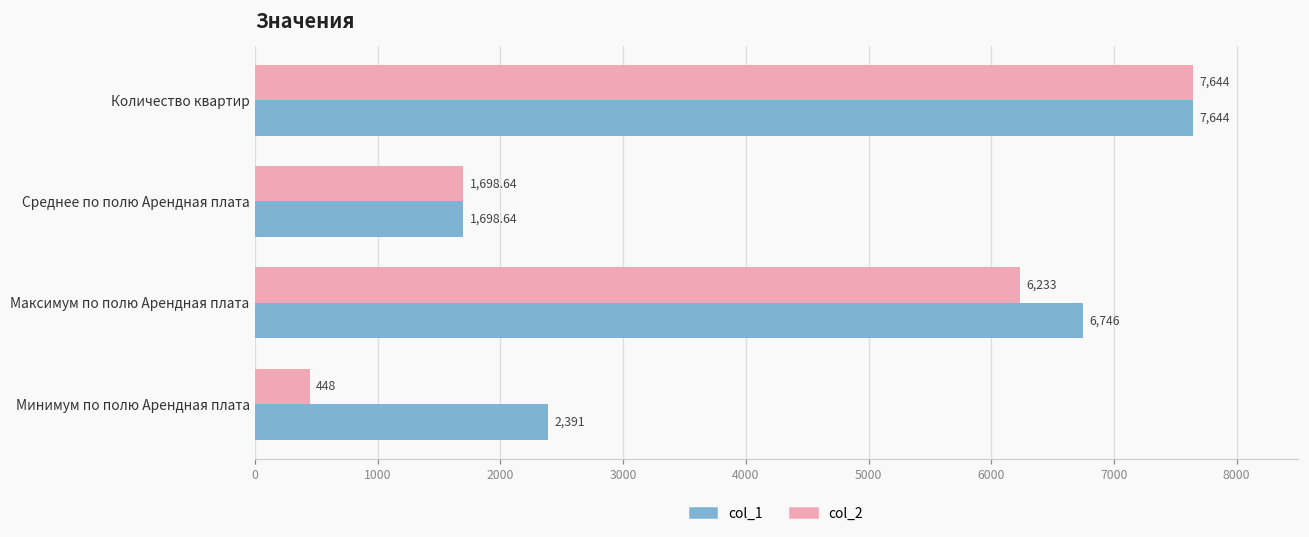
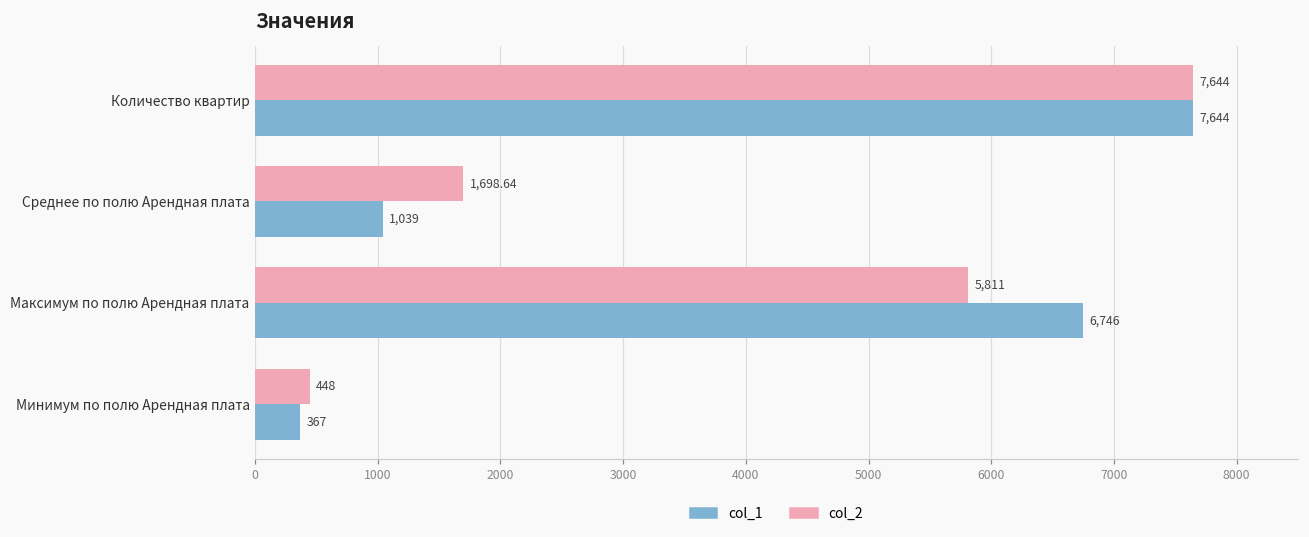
col_1, Среднее по полю Арендная плата: 1,698.64 -> 1,039
col_2, Максимум по полю Арендная плата: 6,233 -> 5,811
col_1, Минимум по полю Арендная плата: 2,391 -> 367
